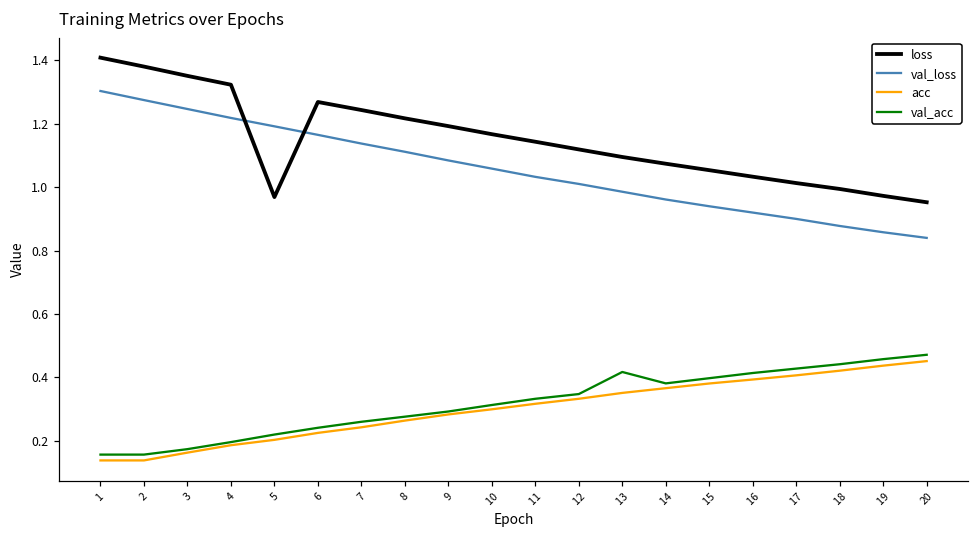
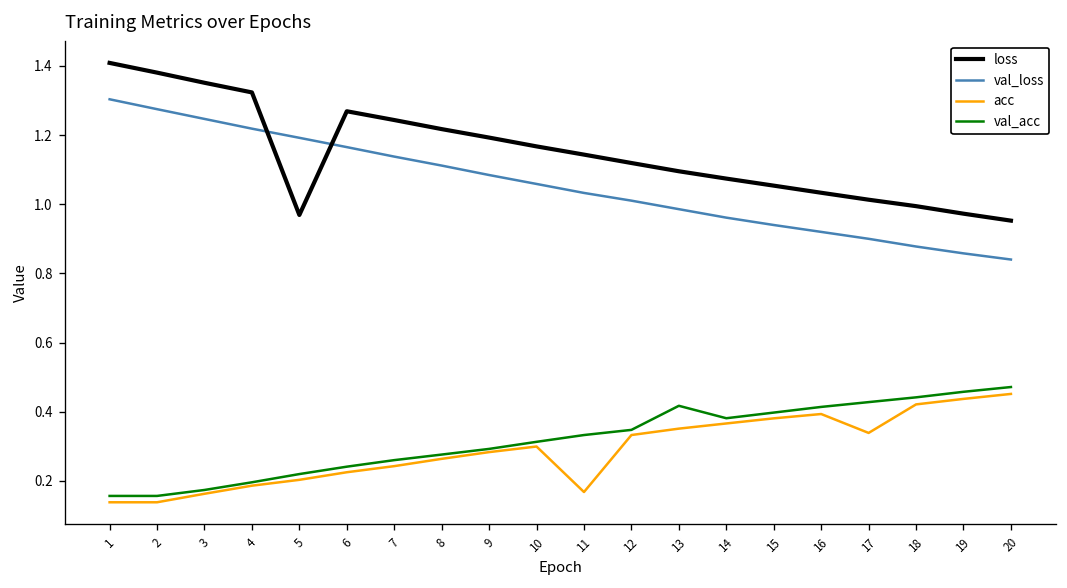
acc, 11: 0.32 -> 0.17
acc, 17: 0.41 -> 0.34
